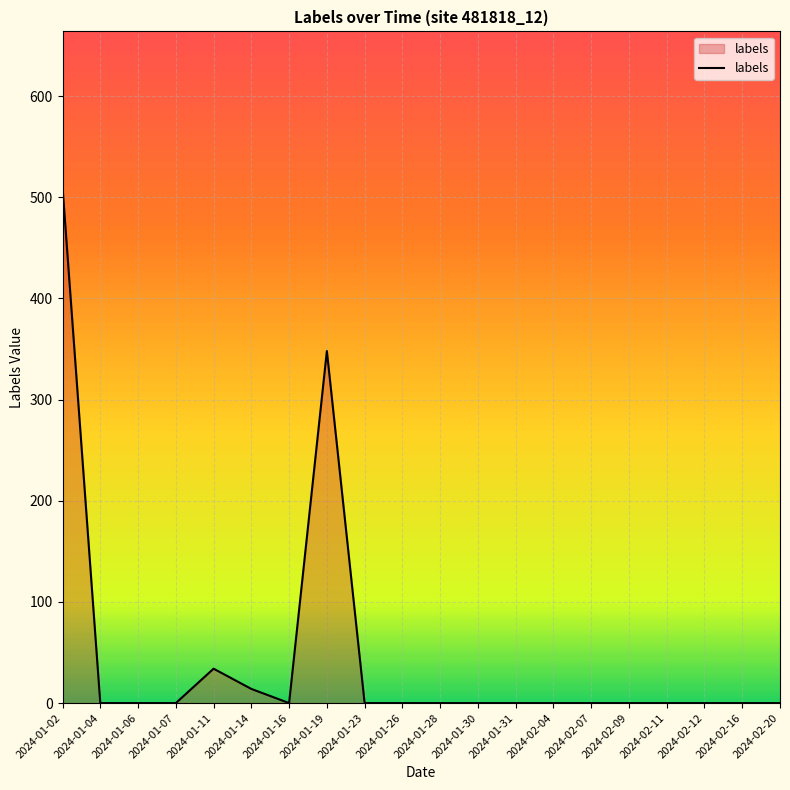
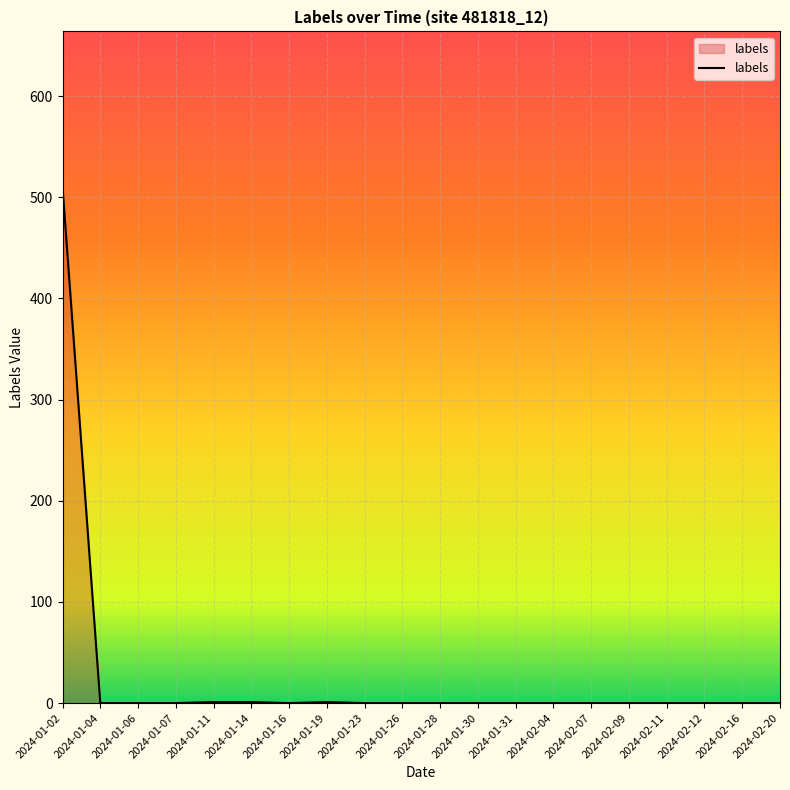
2024-01-11: 34 -> 1
2024-01-14: 14 -> 1
2024-01-19: 348 -> 1
